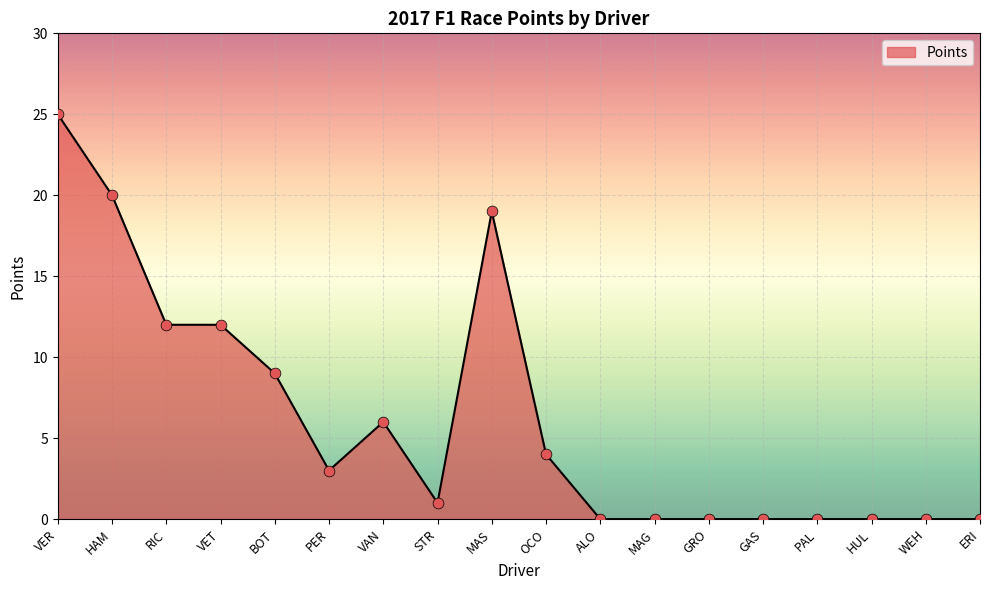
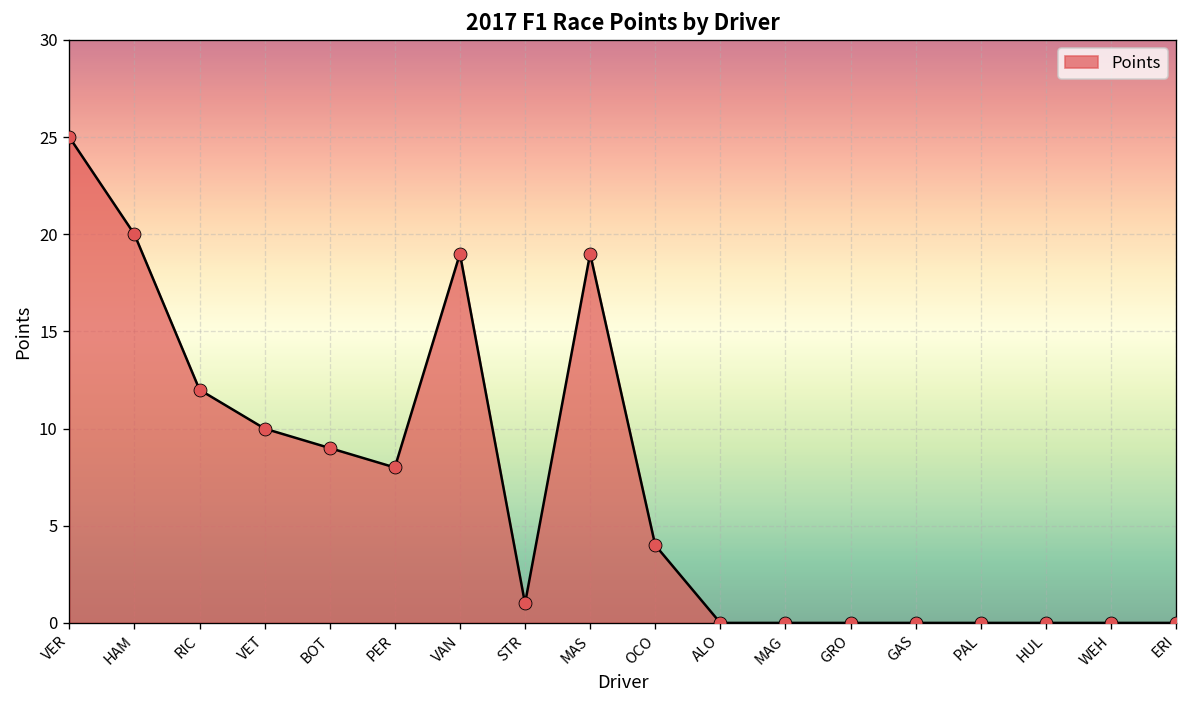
VET: 12 -> 10
PER: 3 -> 8
VAN: 6 -> 19
